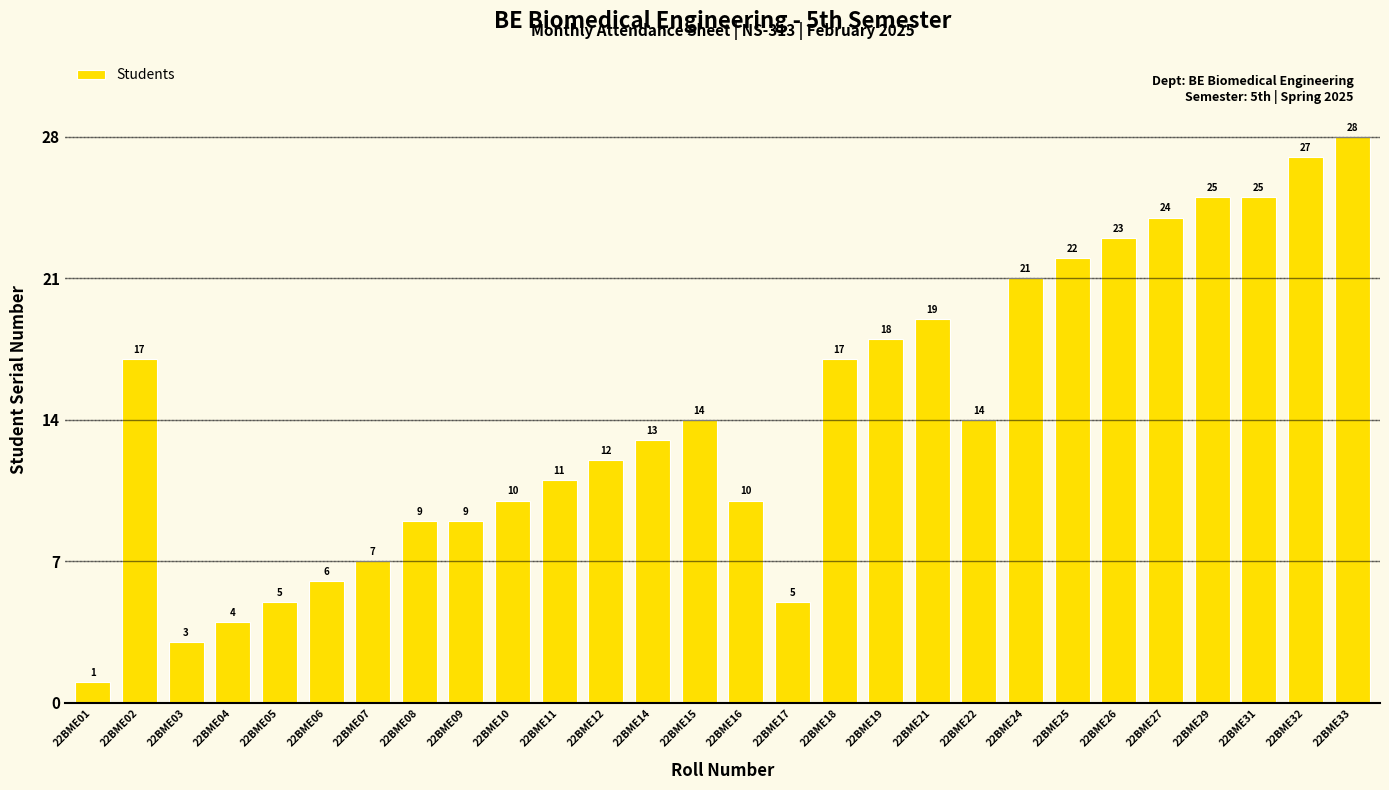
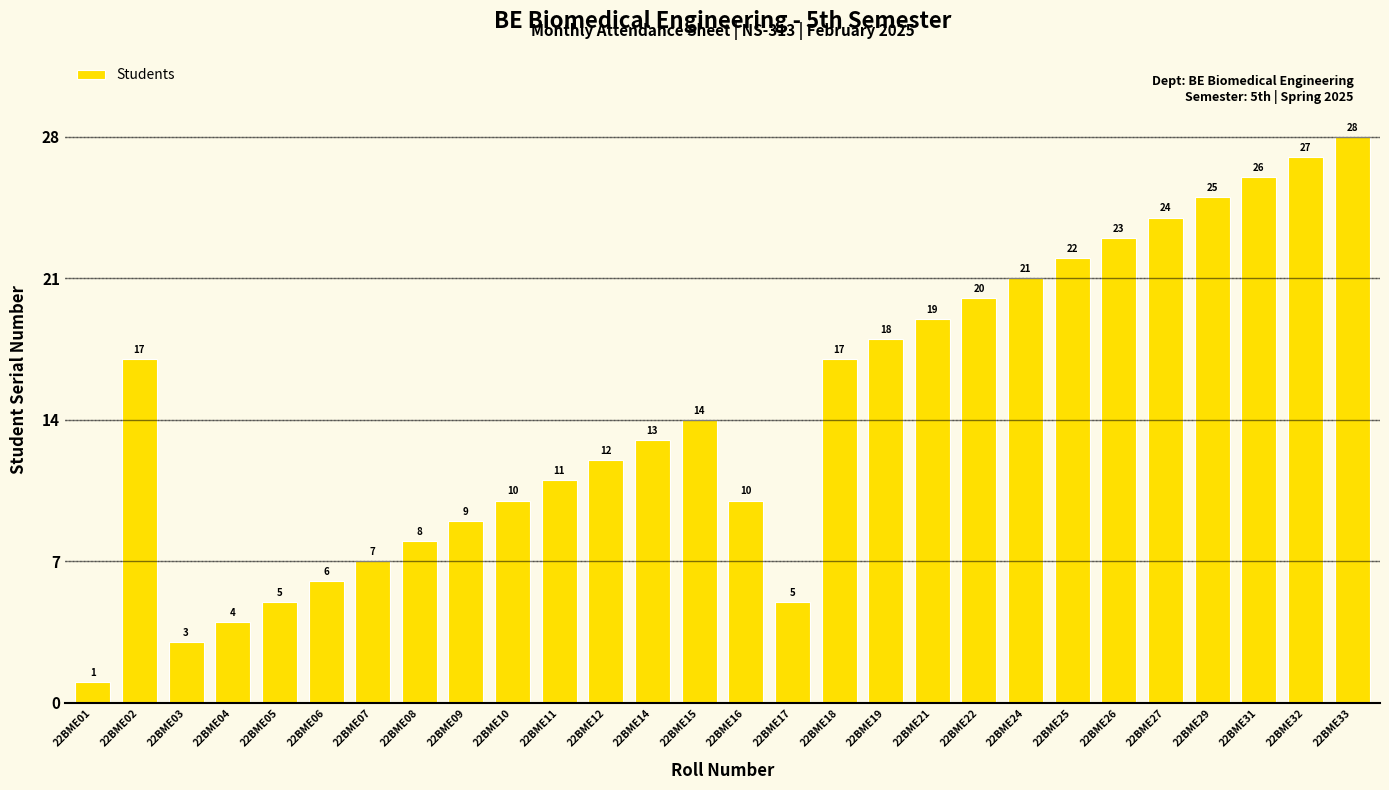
22BME08: 9 -> 8
22BME22: 14 -> 20
22BME31: 25 -> 26
